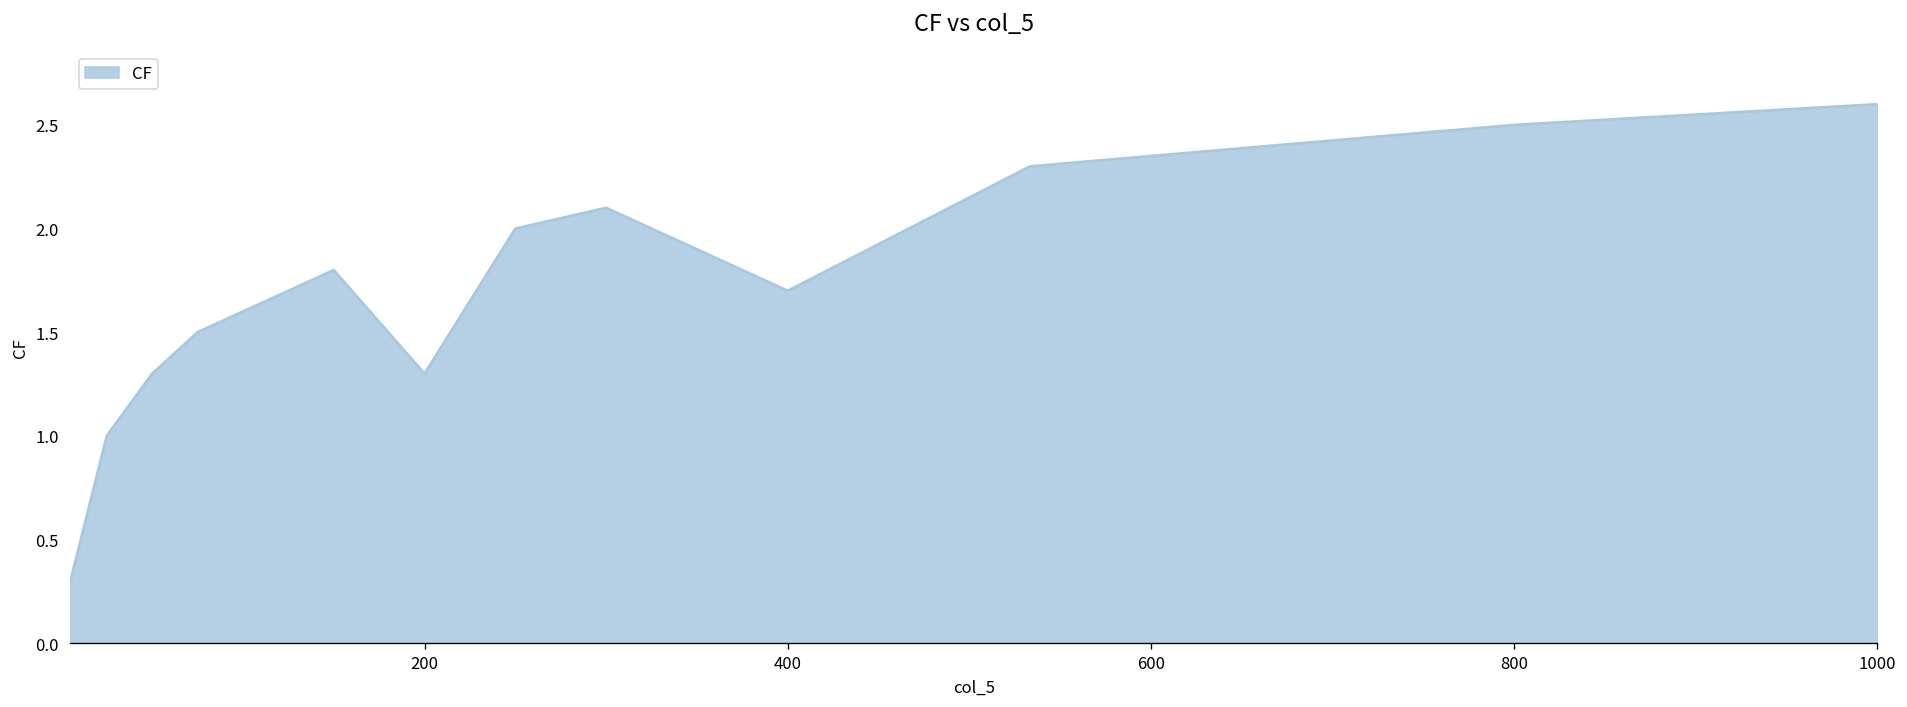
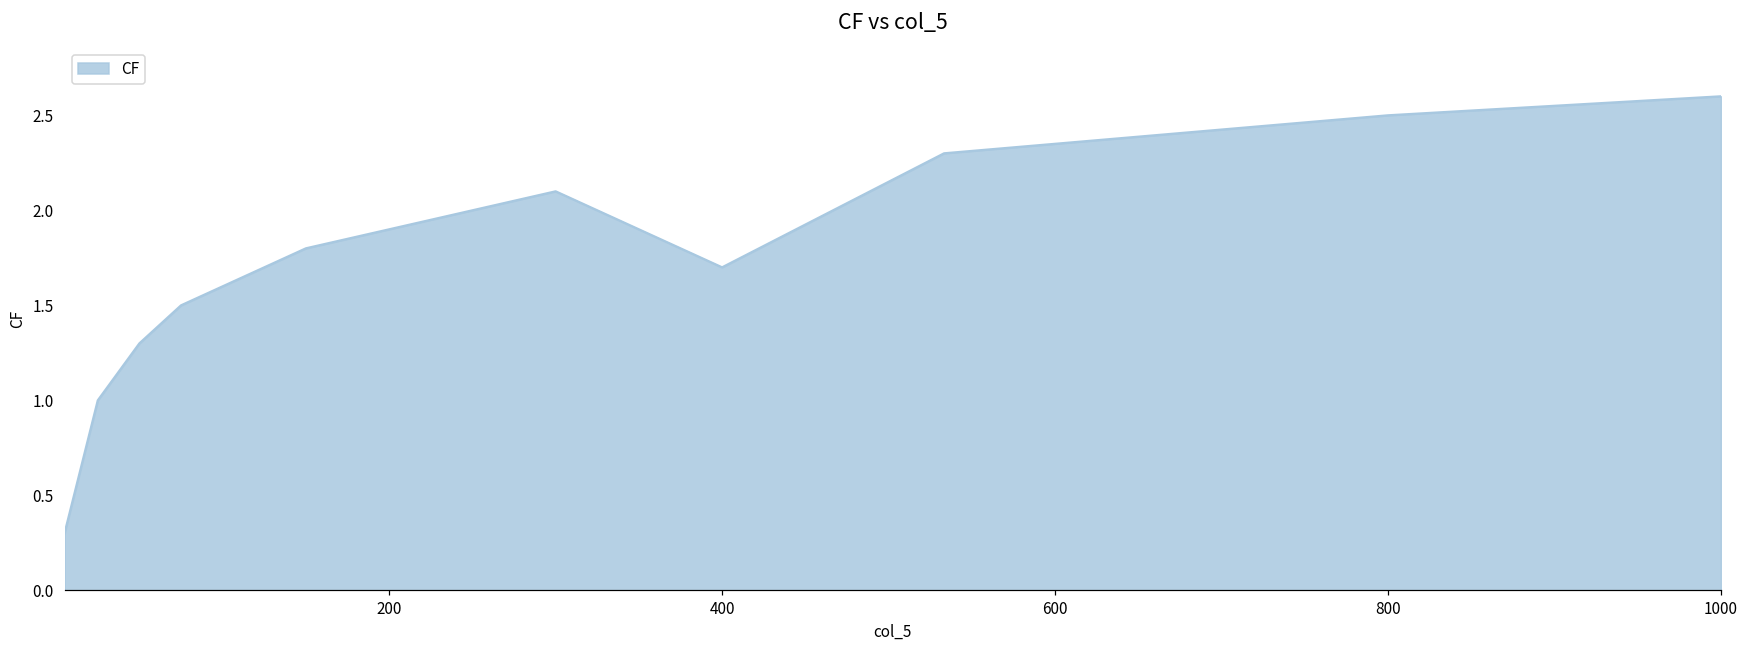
200: 1.3 -> 1.9
